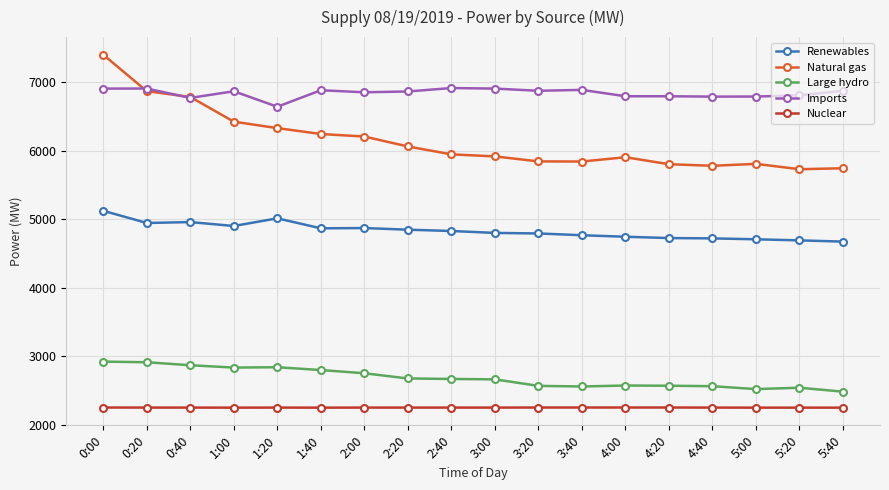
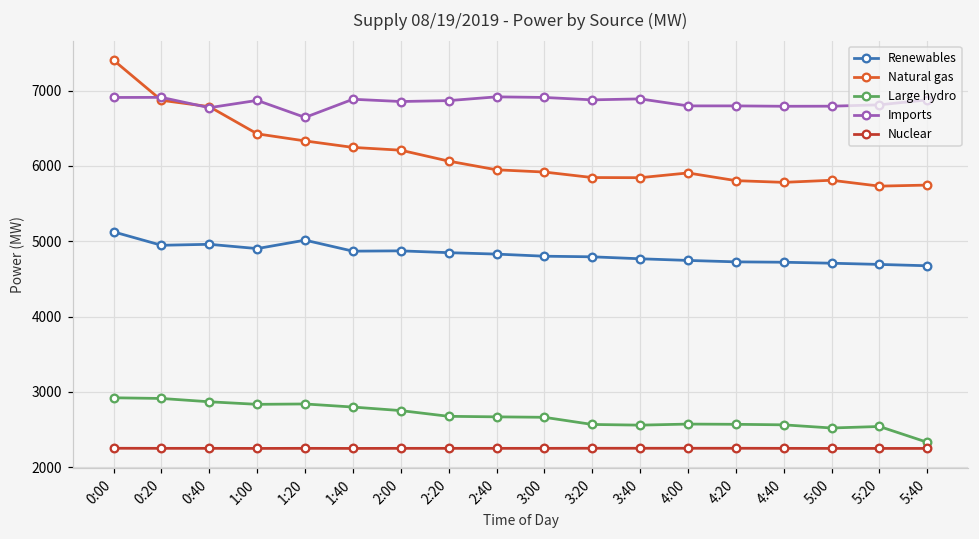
Large hydro, 5:40: 2500 -> 2300
